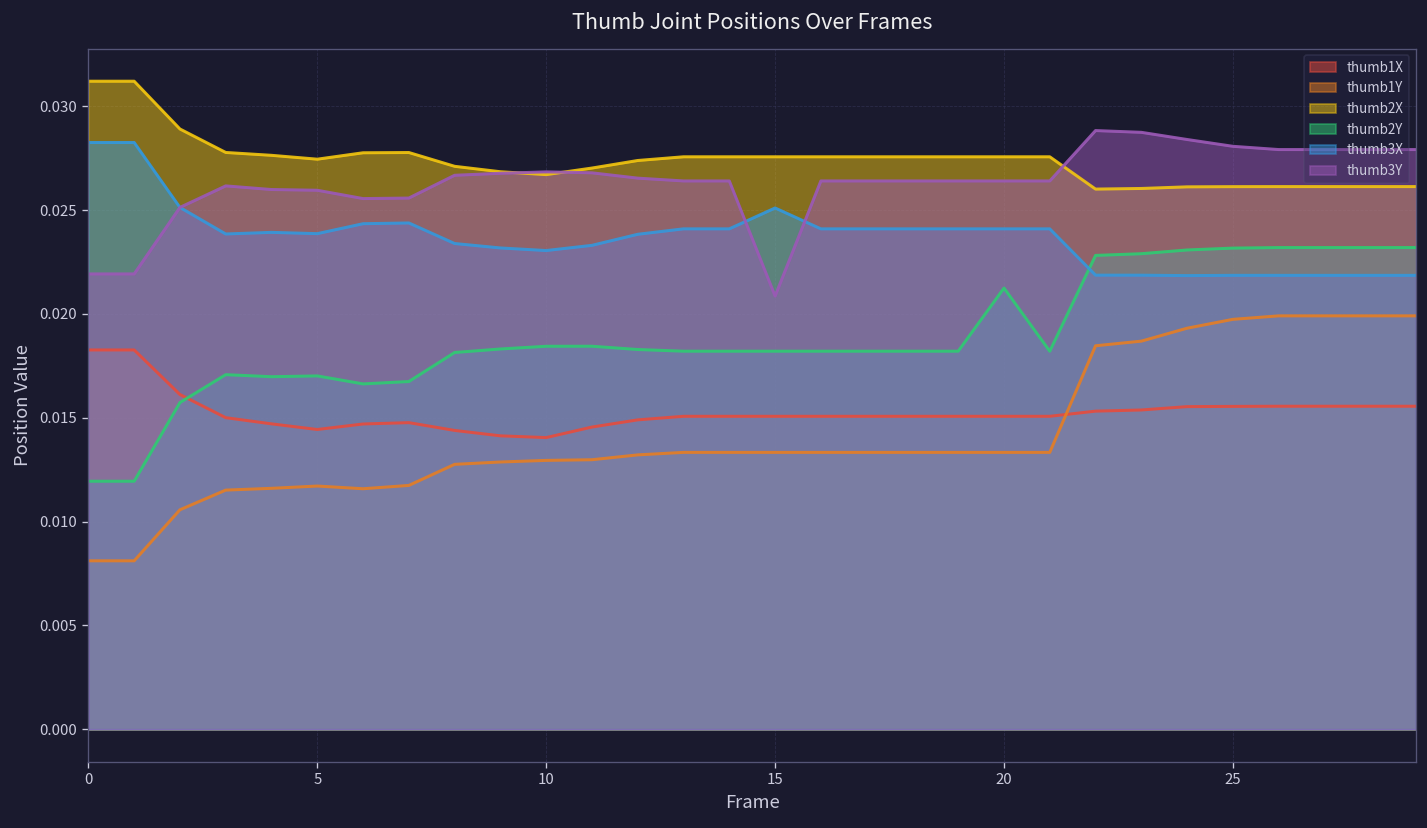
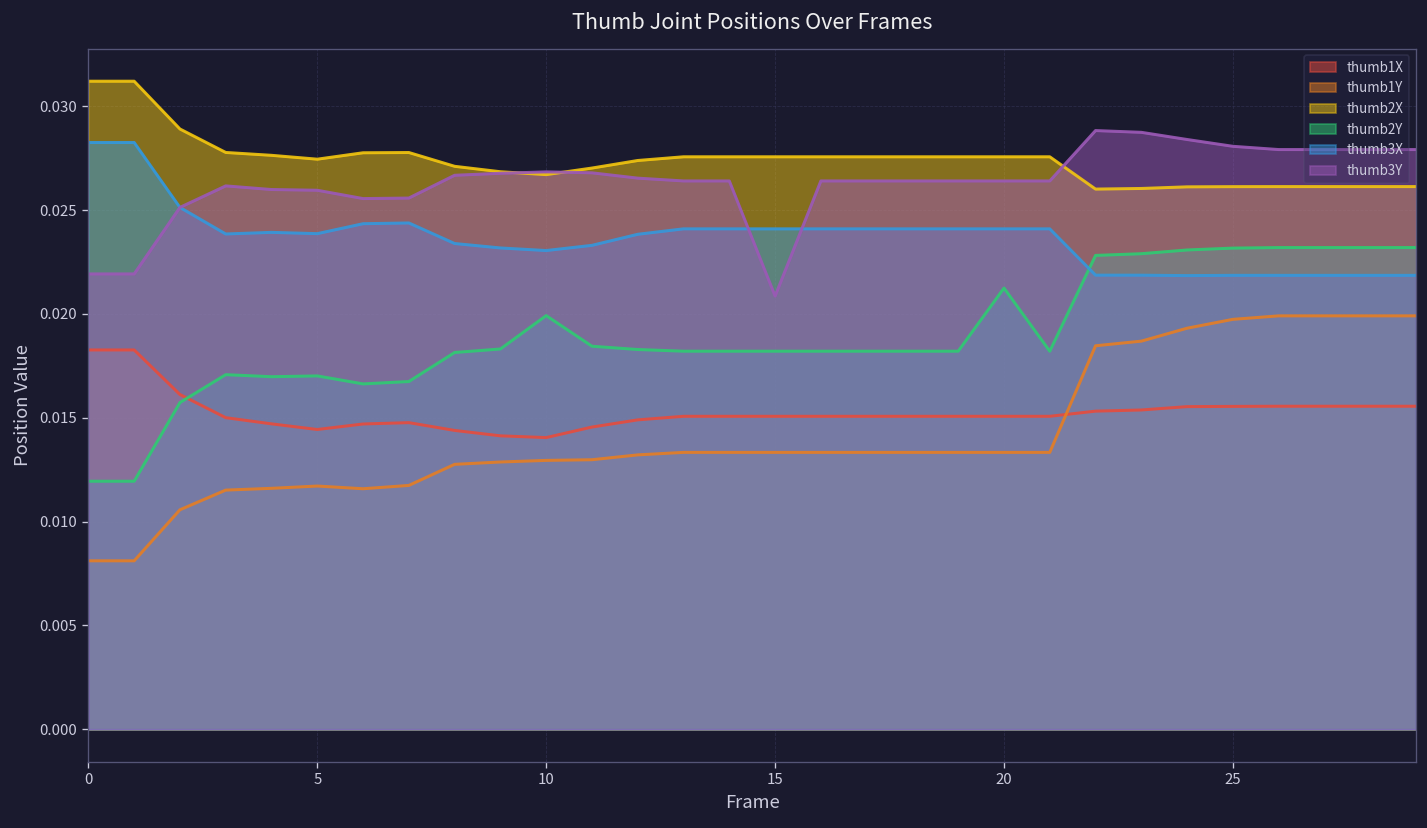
thumb2Y, 10: 0.0184 -> 0.0199
thumb3X, 15: 0.0251 -> 0.0241
